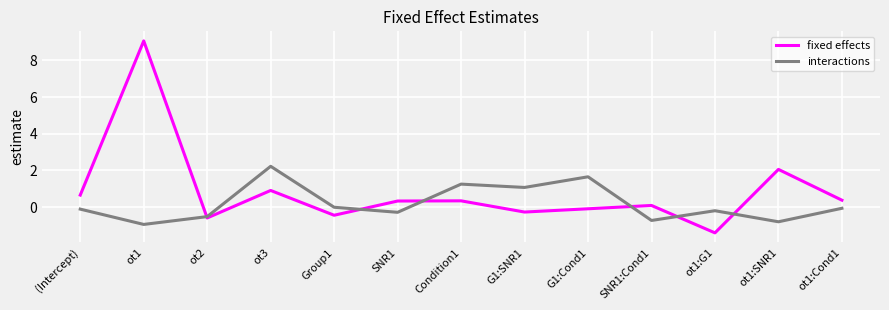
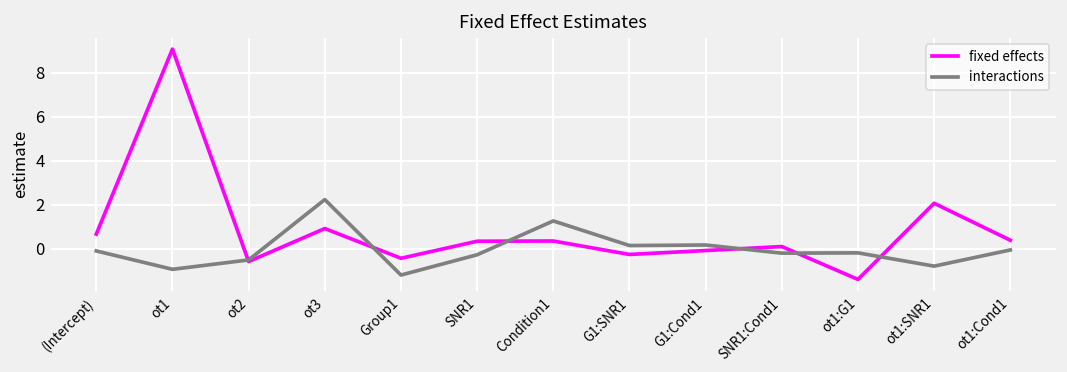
interactions, Group1: 0.0 -> -1.2
interactions, G1:SNR1: 1.1 -> 0.1
interactions, G1:Cond1: 1.7 -> 0.2
interactions, SNR1:Cond1: -0.7 -> -0.2
